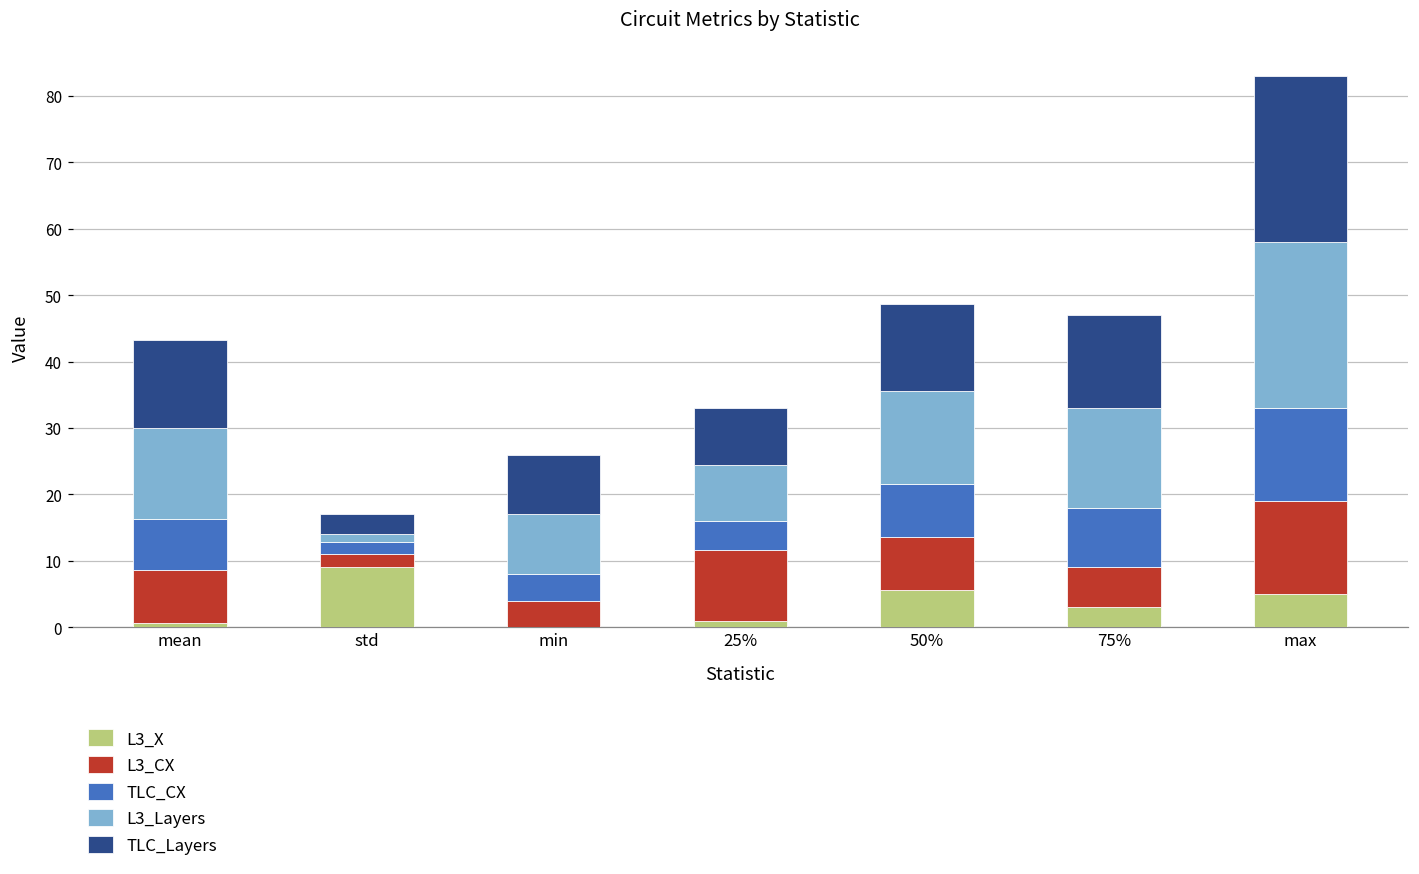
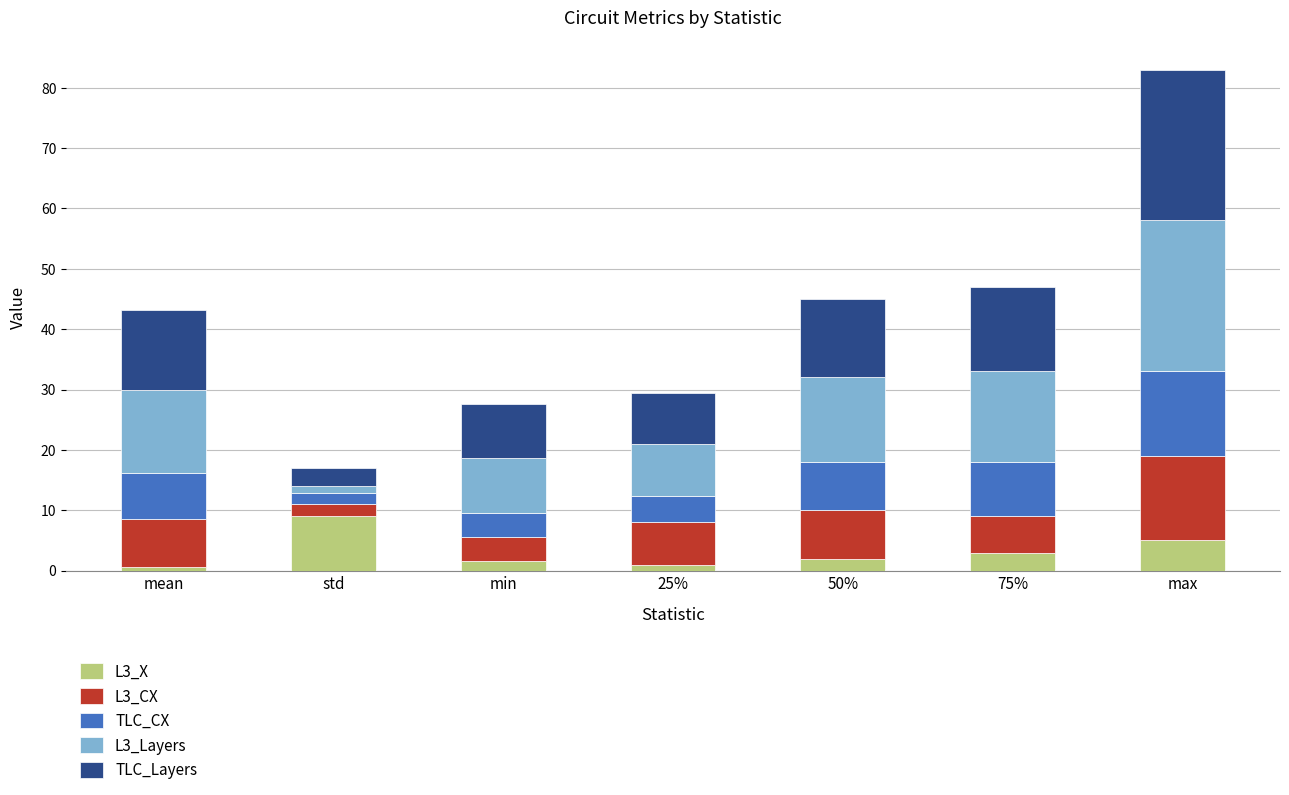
L3_X, min: 0 -> 2
L3_CX, 25%: 11 -> 7
L3_X, 50%: 6 -> 2
